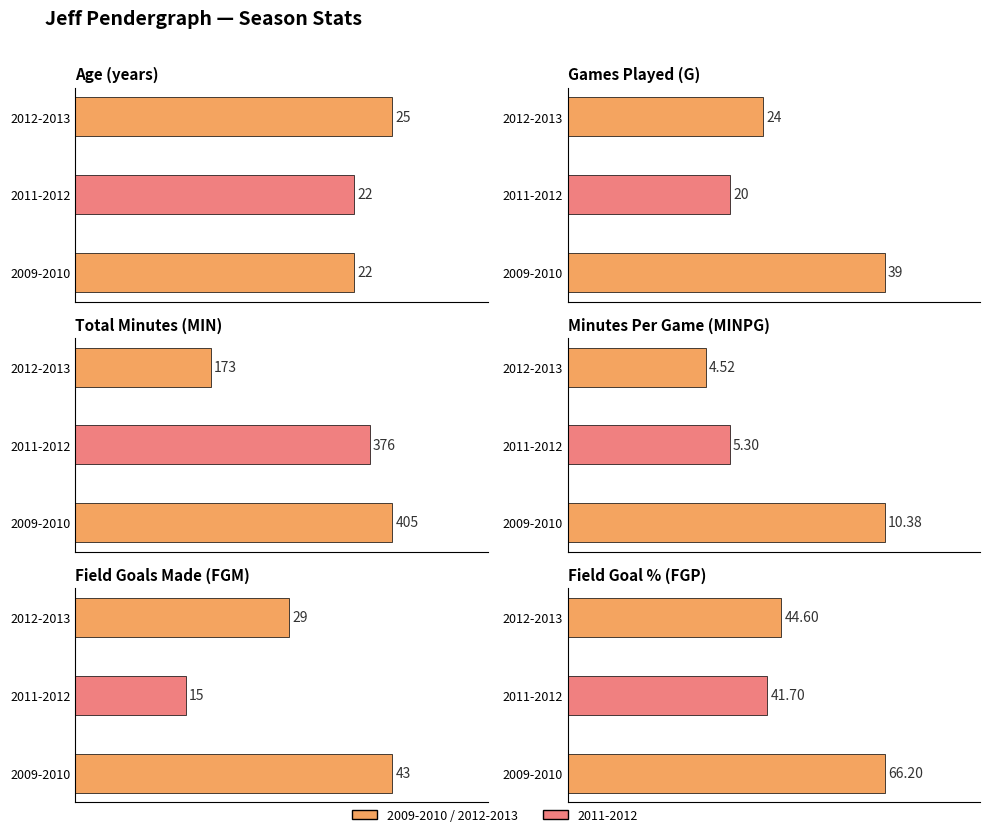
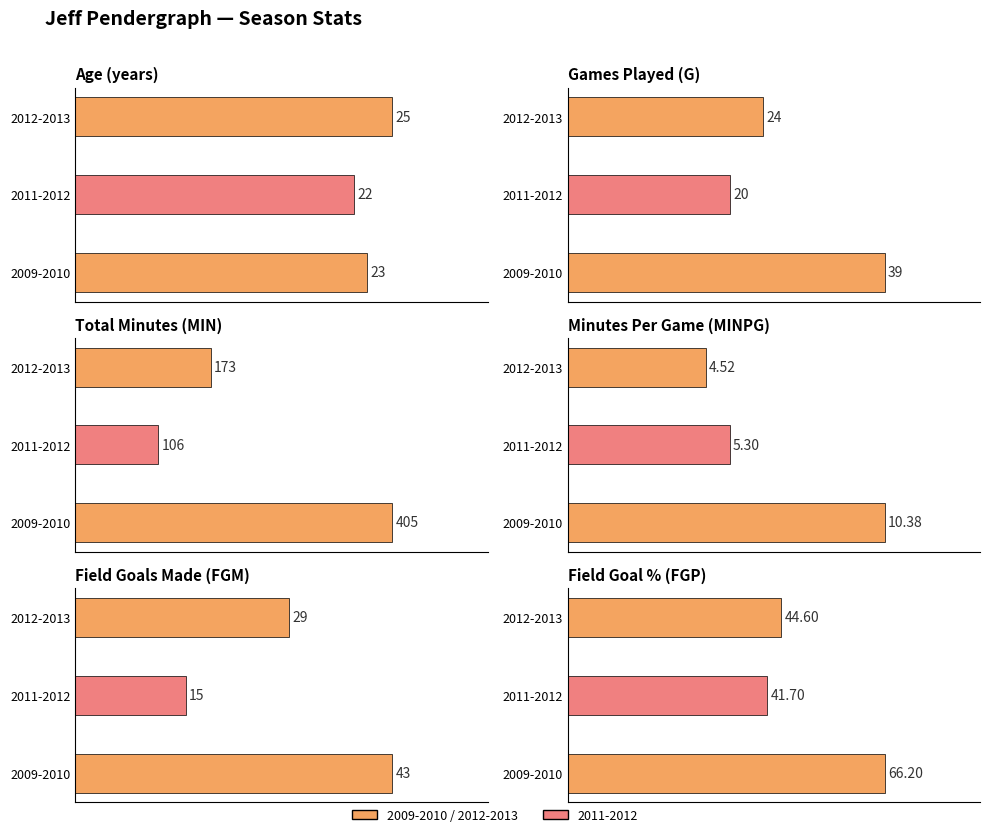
Age (years), 2009-2010: 22 -> 23
Total Minutes (MIN), 2011-2012: 376 -> 106
